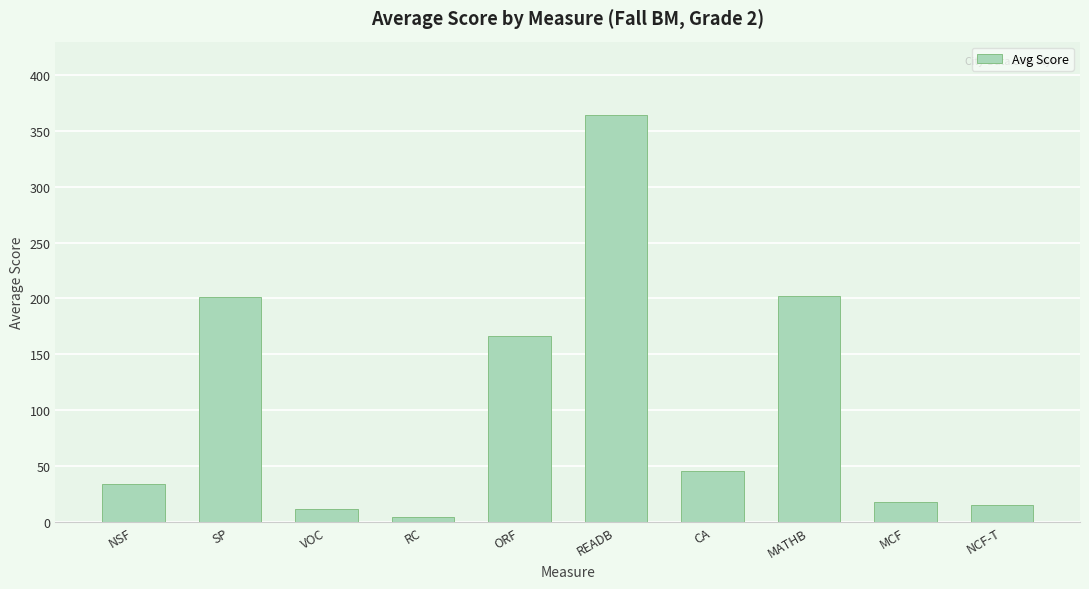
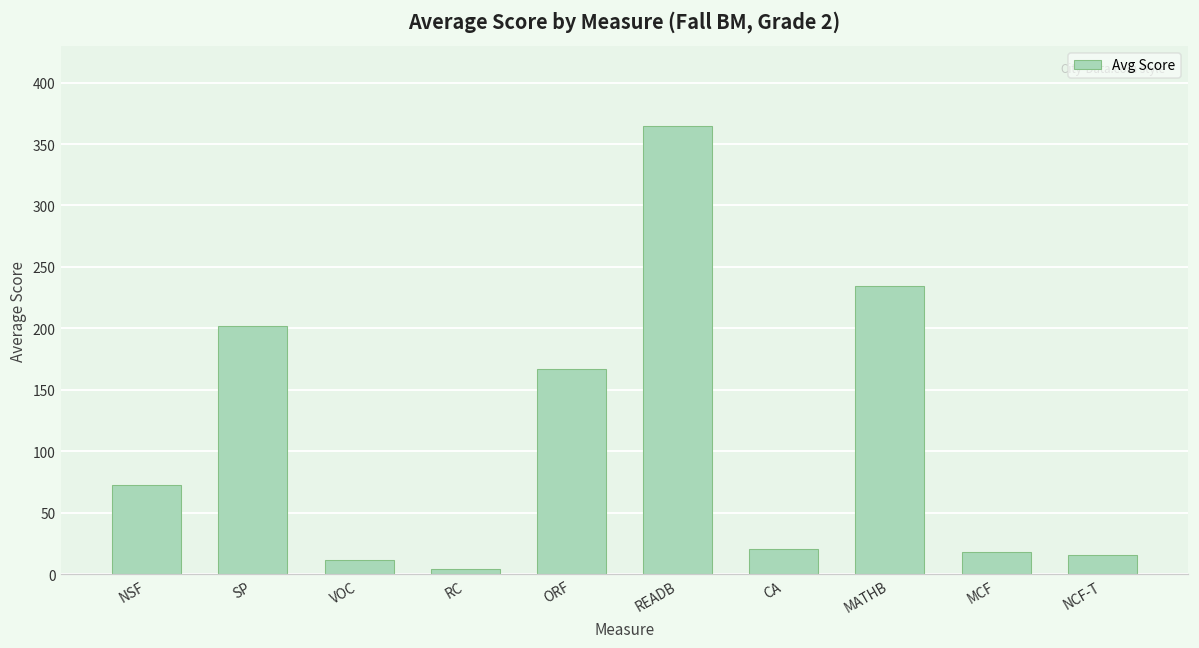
NSF: 34 -> 73
CA: 46 -> 21
MATHB: 202 -> 235
